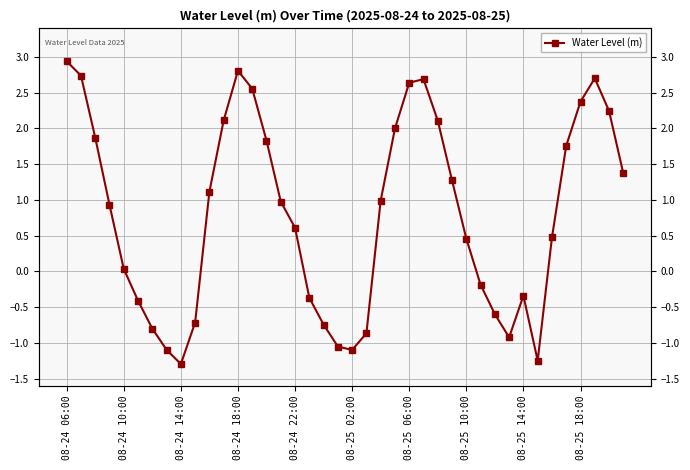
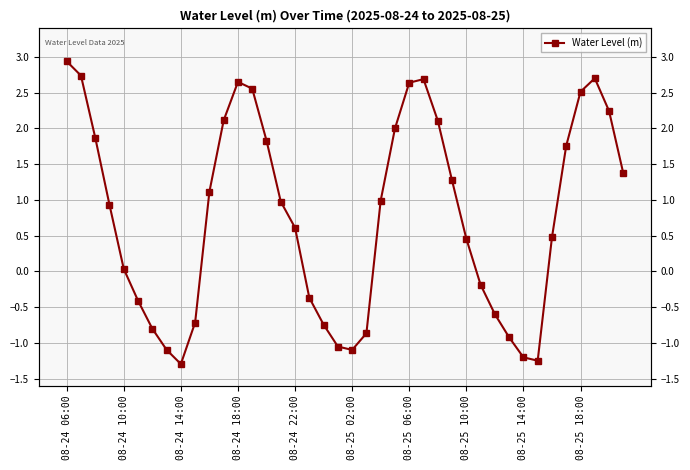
08-24 18:00: 2.8 -> 2.7
08-25 14:00: -0.3 -> -1.2
08-25 18:00: 2.4 -> 2.5
